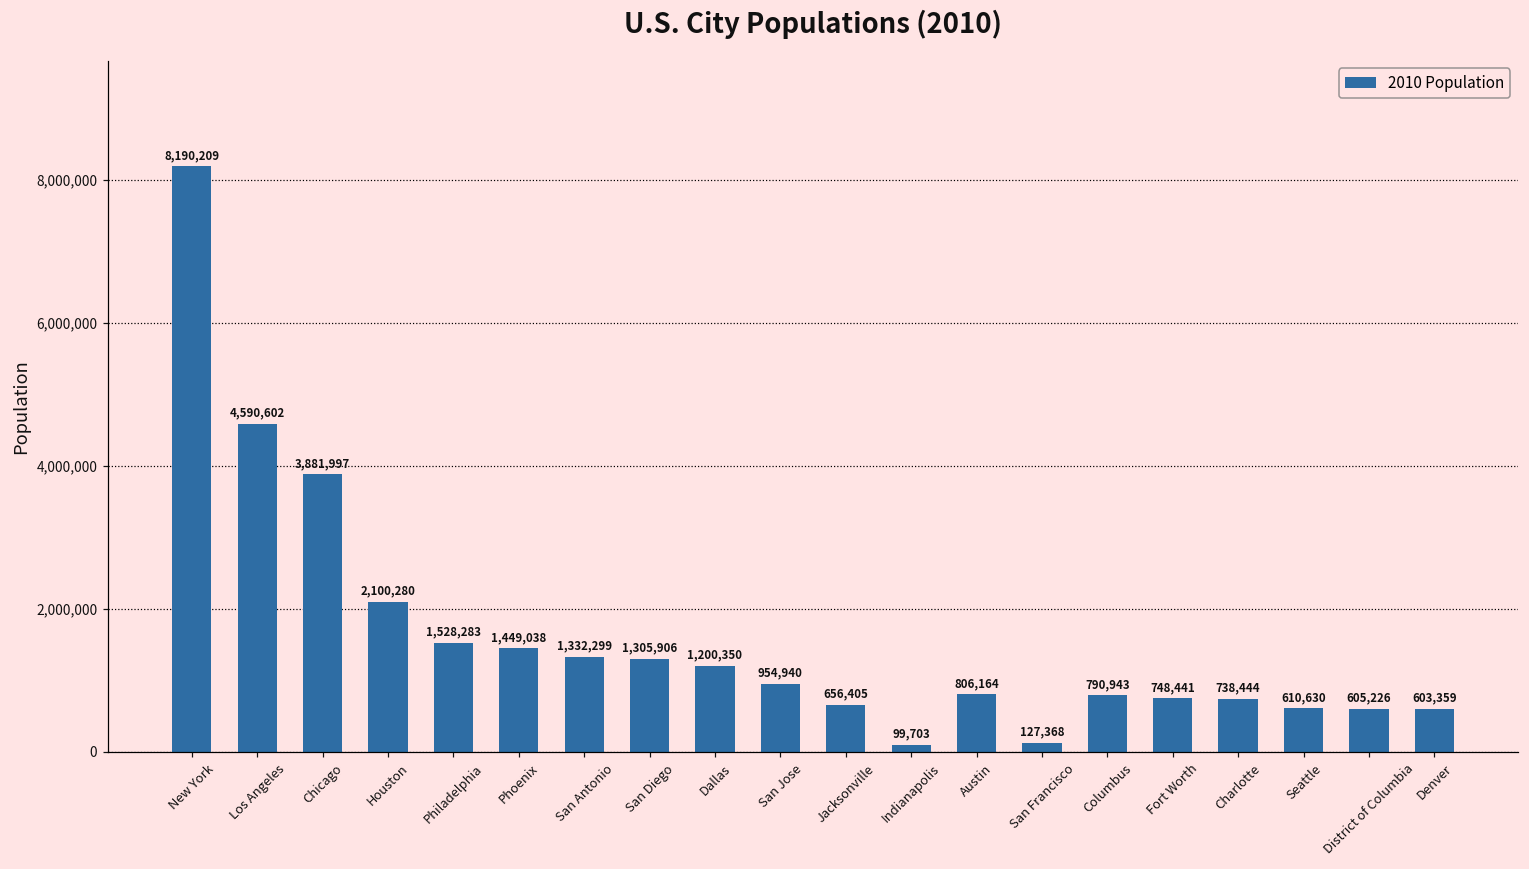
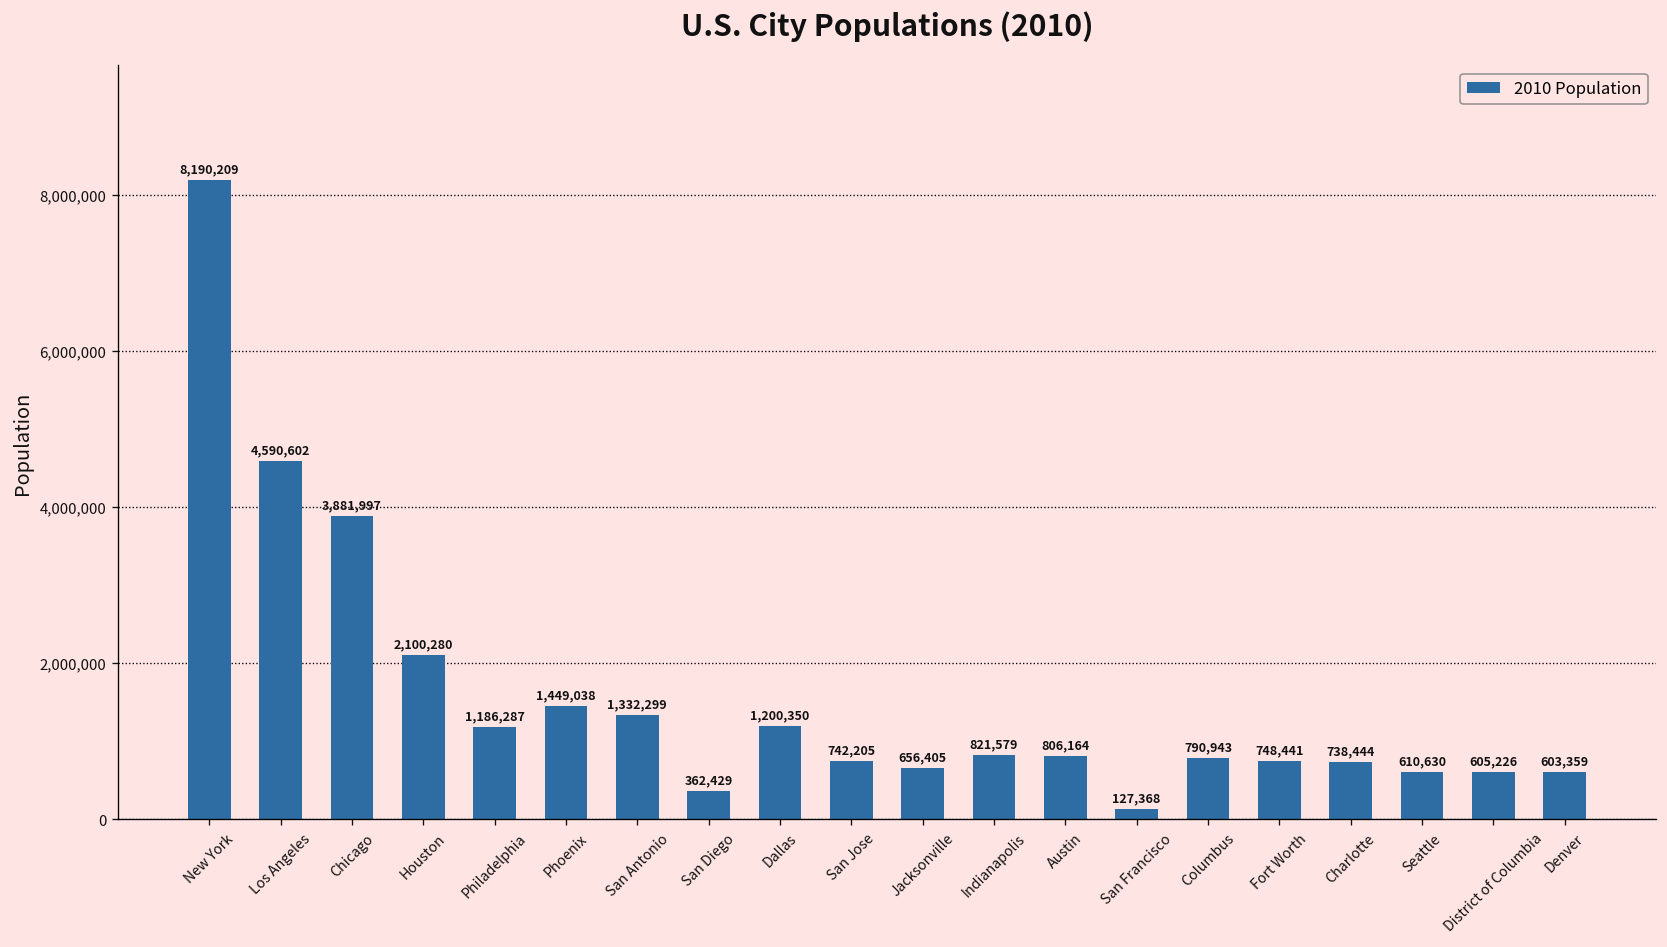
Philadelphia: 1,528,283 -> 1,186,287
San Diego: 1,305,906 -> 362,429
San Jose: 954,940 -> 742,205
Indianapolis: 99,703 -> 821,579
